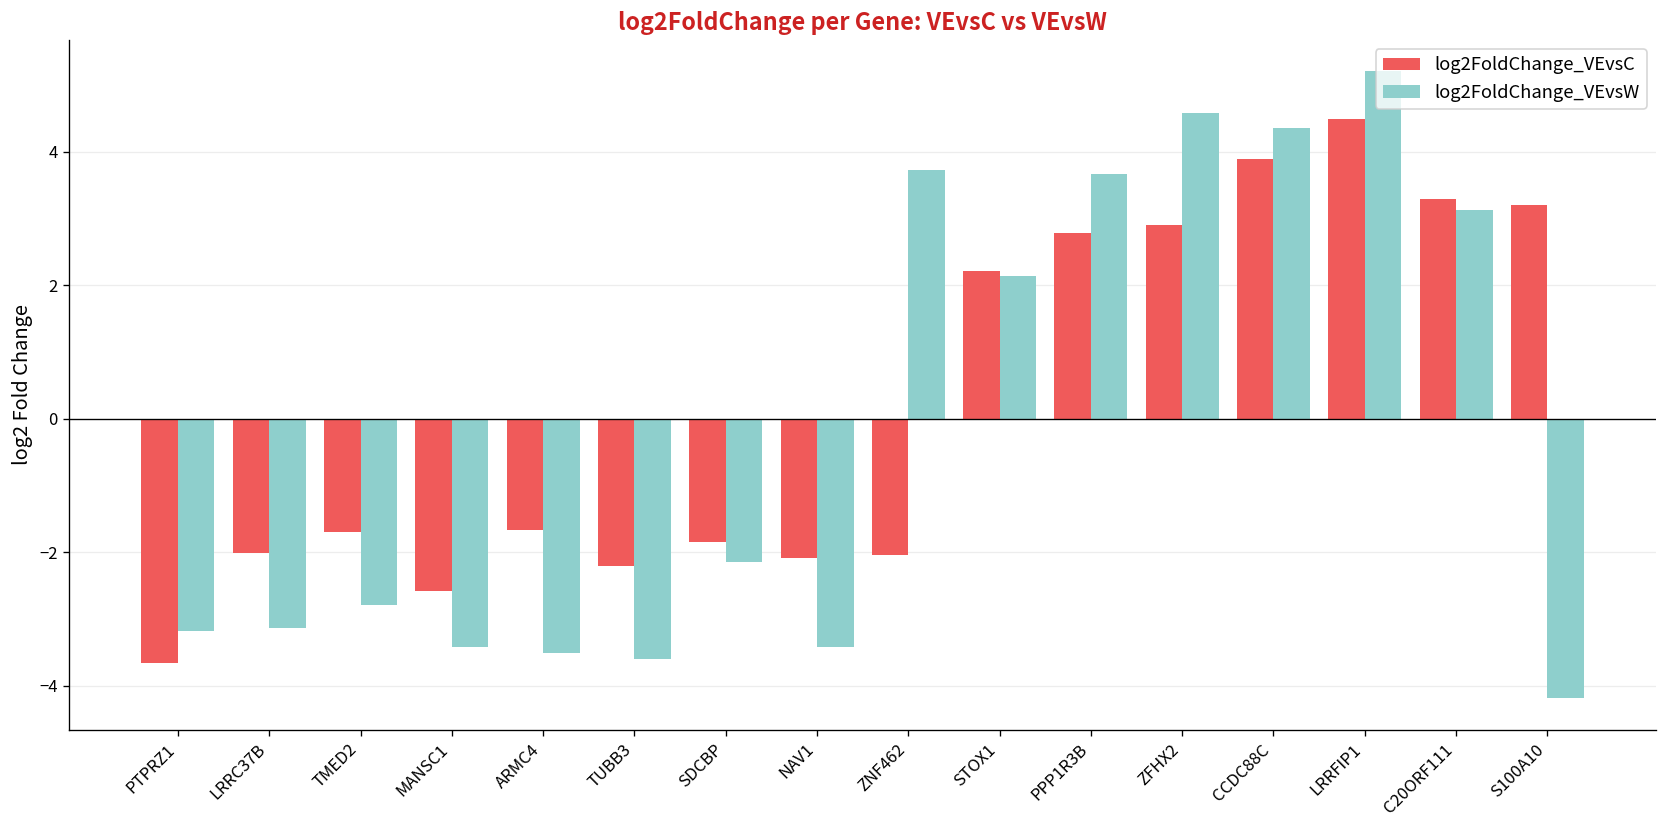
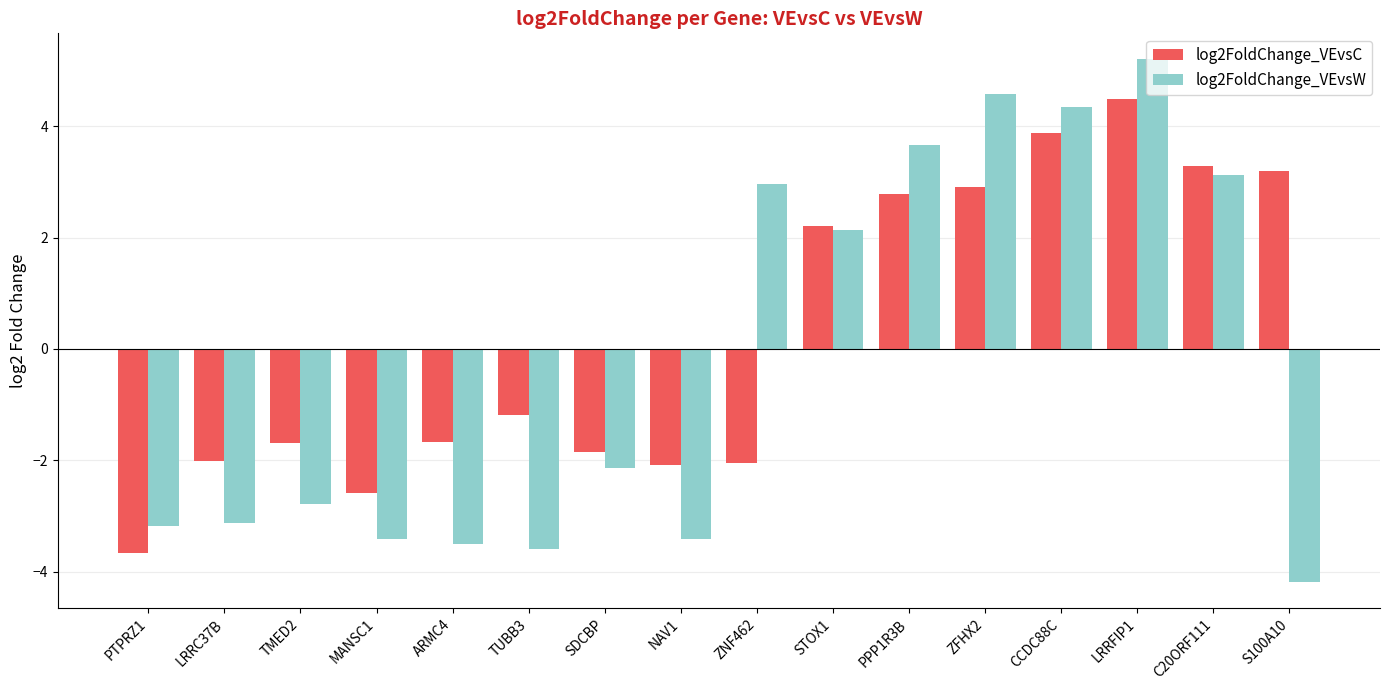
log2FoldChange_VEvsC, TUBB3: -2.2 -> -1.2
log2FoldChange_VEvsW, ZNF462: 3.7 -> 3.0
